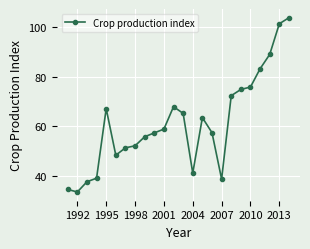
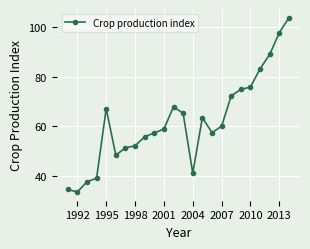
2007: 39 -> 60
2013: 101 -> 98
